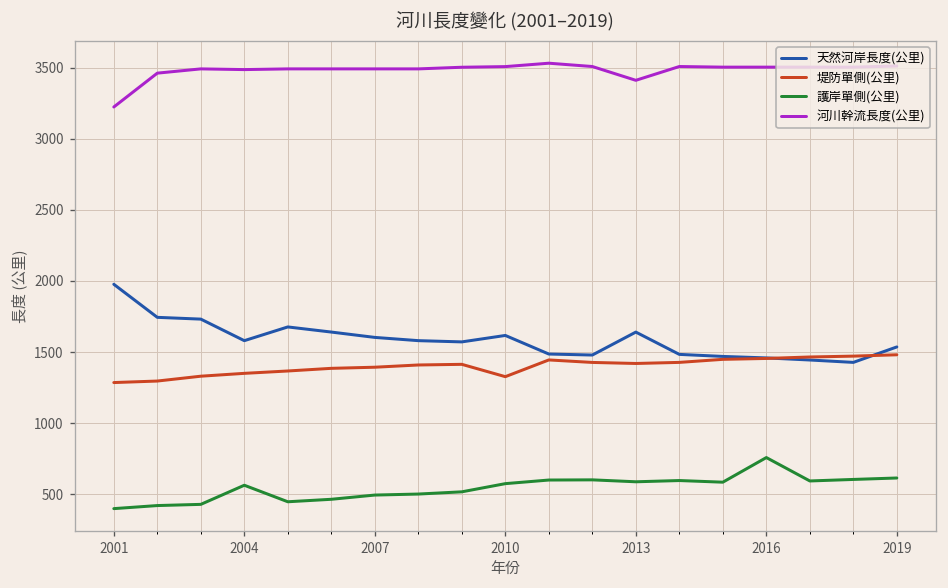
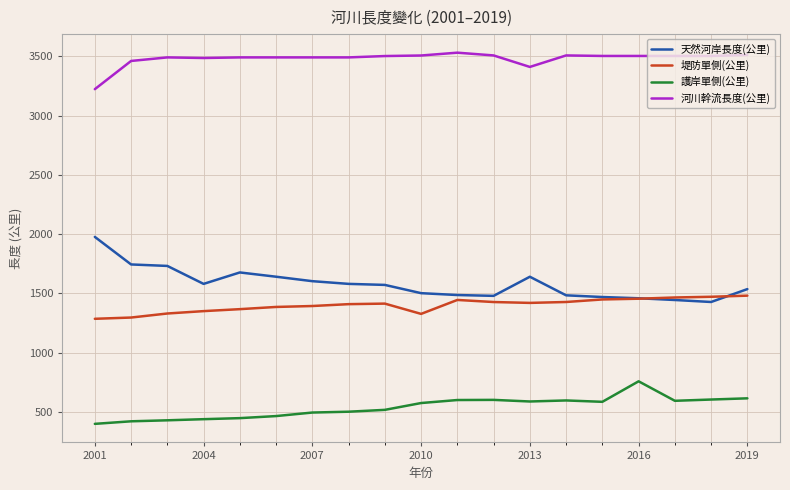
護岸單側(公里), 2004: 560 -> 440
天然河岸長度(公里), 2010: 1620 -> 1500
